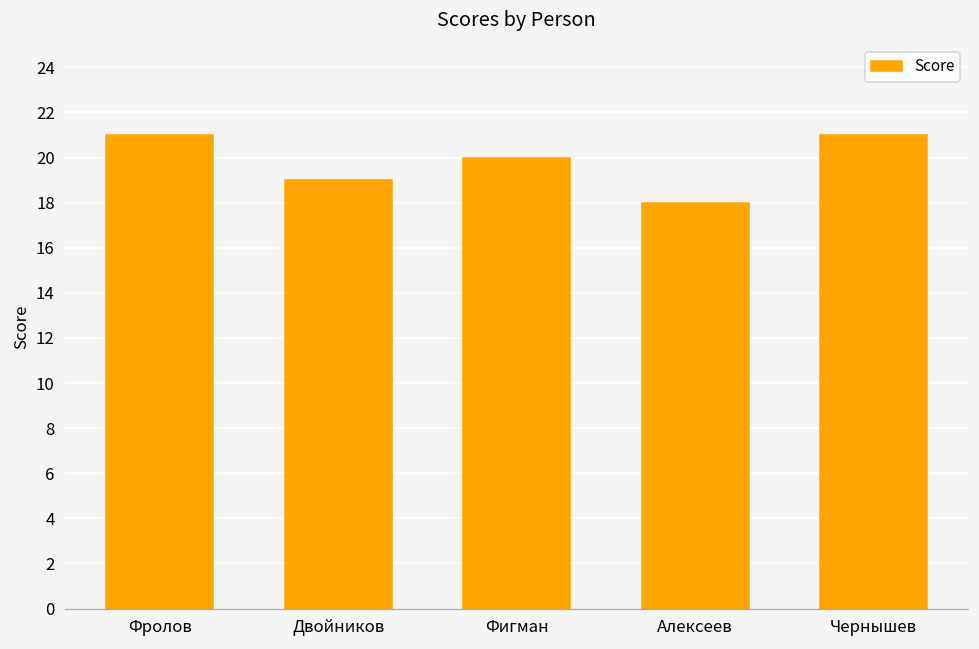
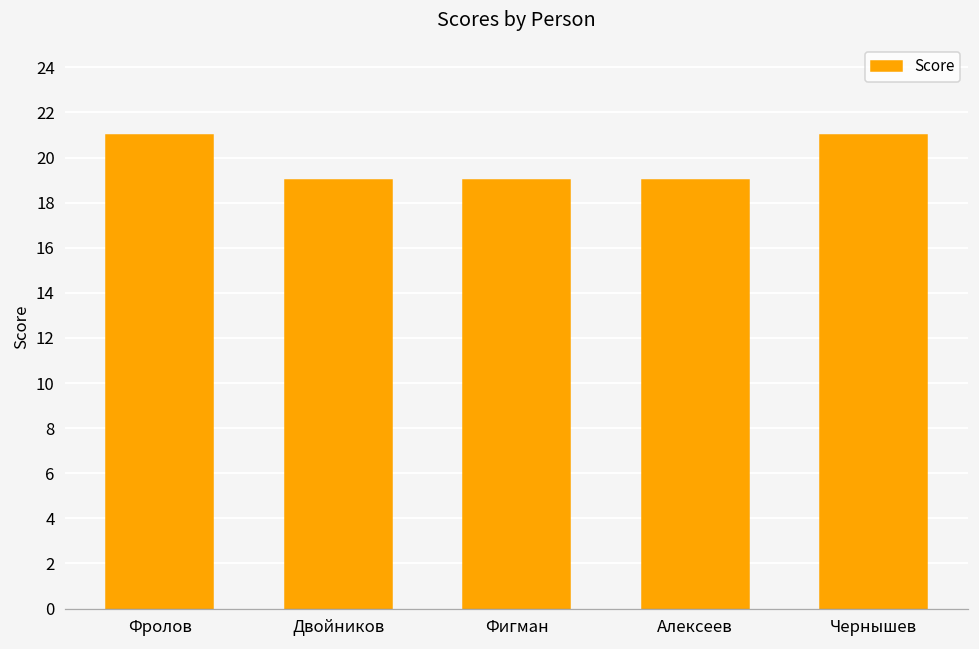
Фигман: 20 -> 19
Алексеев: 18 -> 19
